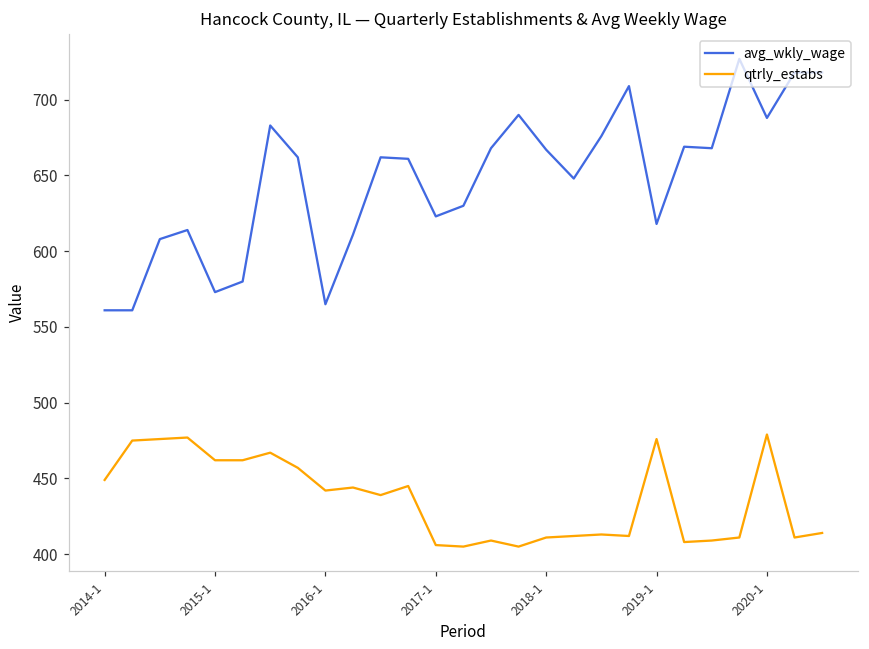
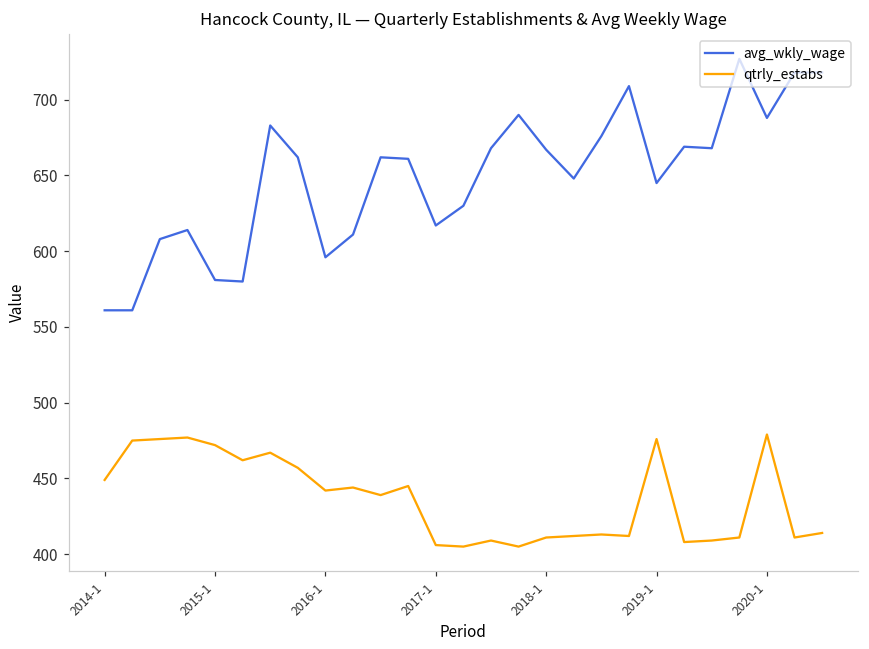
avg_wkly_wage, 2015-1: 573 -> 581
qtrly_estabs, 2015-1: 462 -> 472
avg_wkly_wage, 2016-1: 565 -> 596
avg_wkly_wage, 2017-1: 623 -> 617
avg_wkly_wage, 2019-1: 618 -> 645
